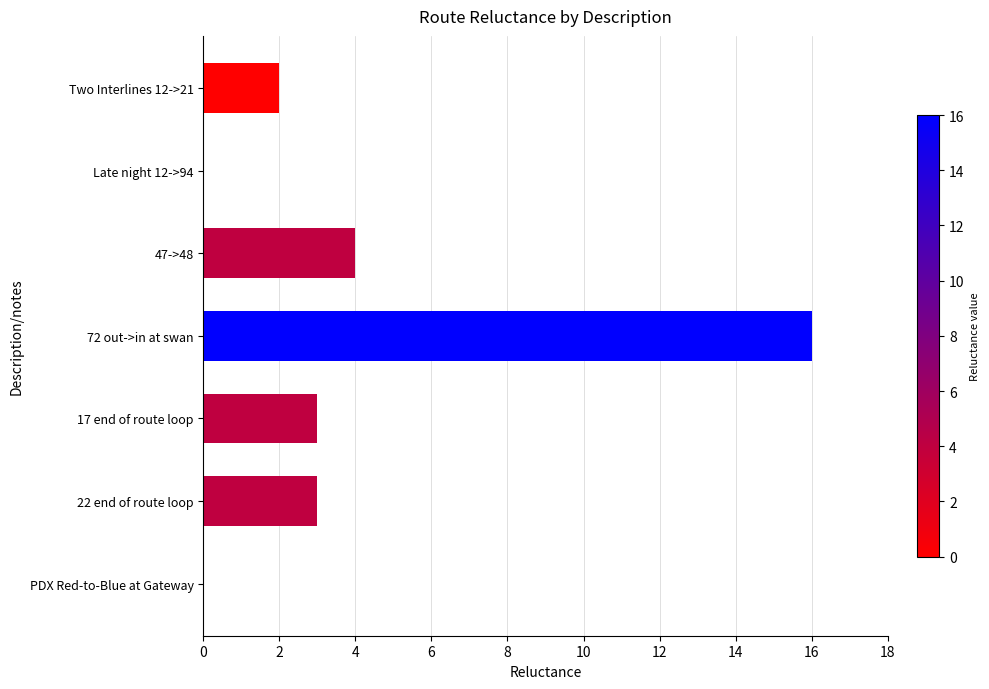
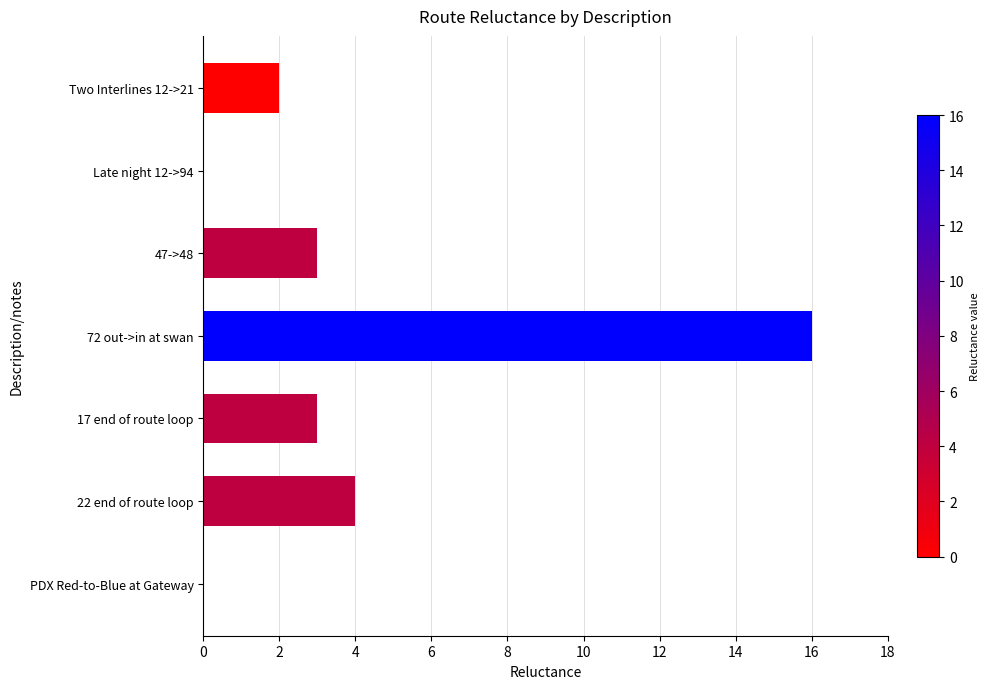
47->48: 4 -> 3
22 end of route loop: 3 -> 4
